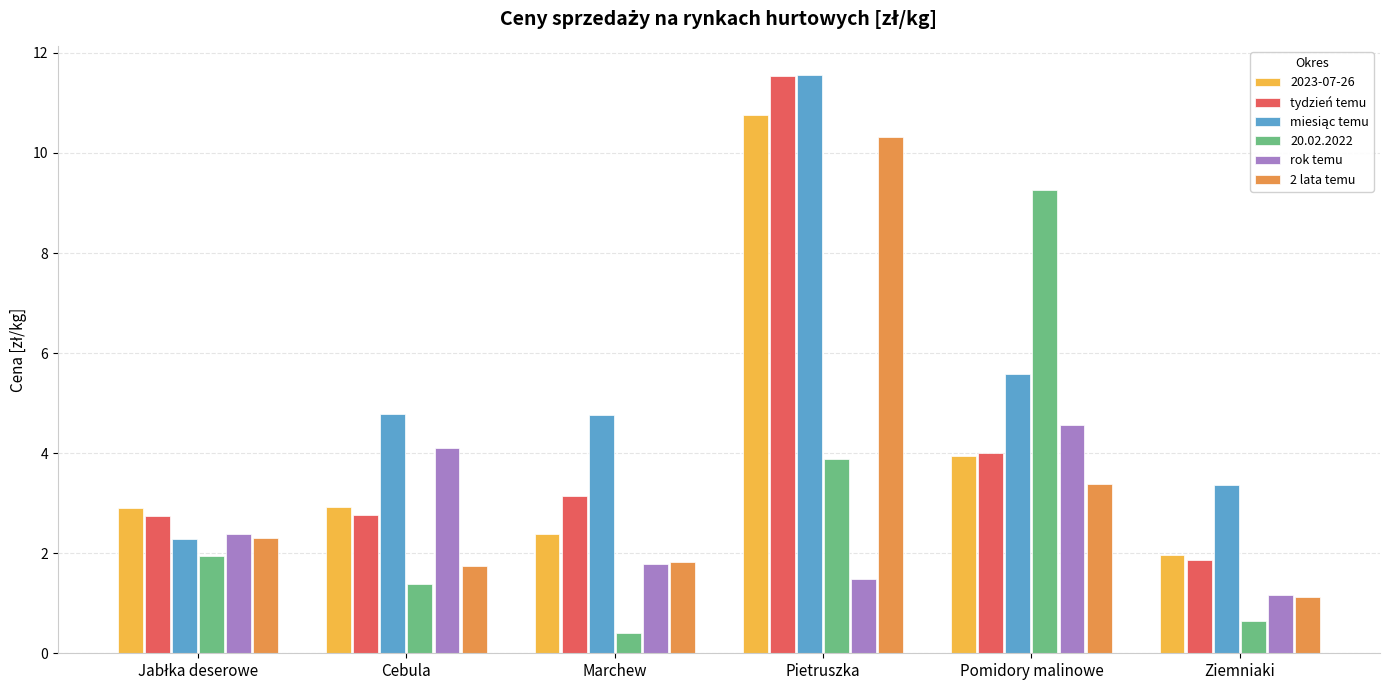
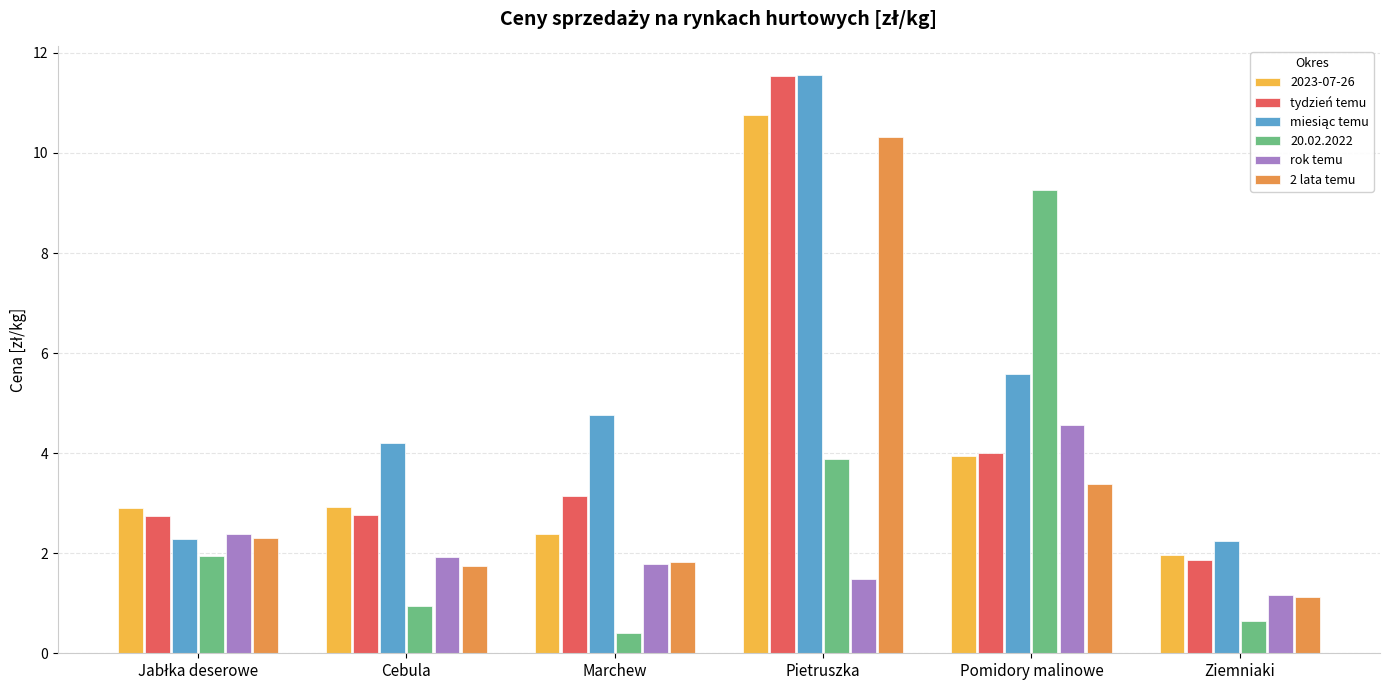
miesiąc temu, Cebula: 4.8 -> 4.2
20.02.2022, Cebula: 1.4 -> 0.9
rok temu, Cebula: 4.1 -> 1.9
miesiąc temu, Ziemniaki: 3.4 -> 2.2
